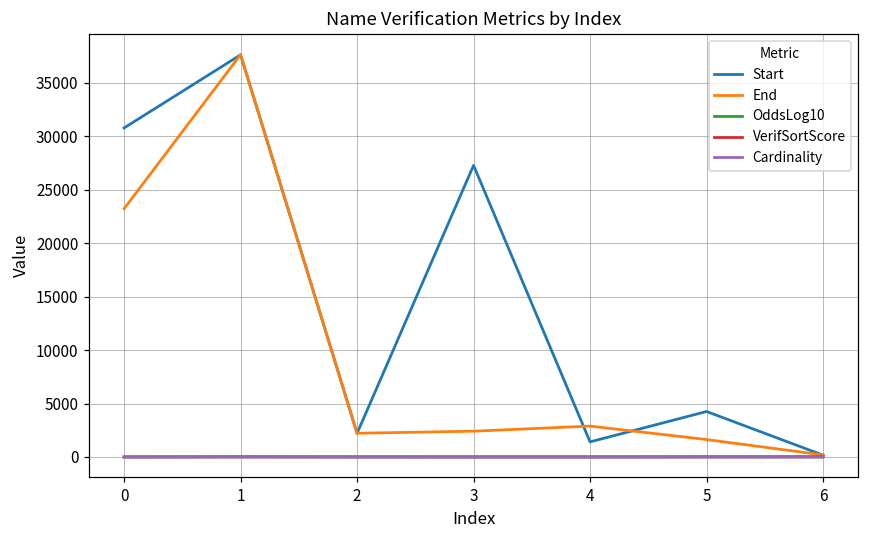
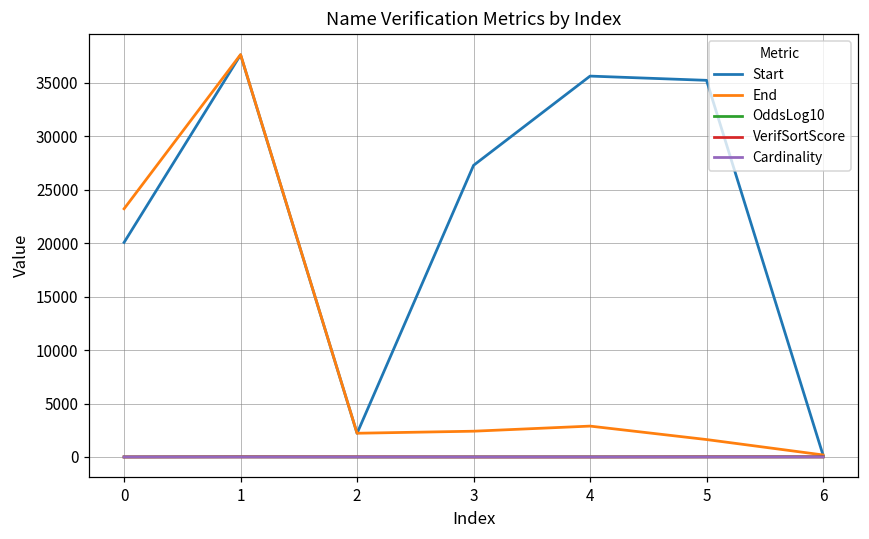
Start, 0: 31000 -> 20000
Start, 4: 1000 -> 36000
Start, 5: 4000 -> 35000
